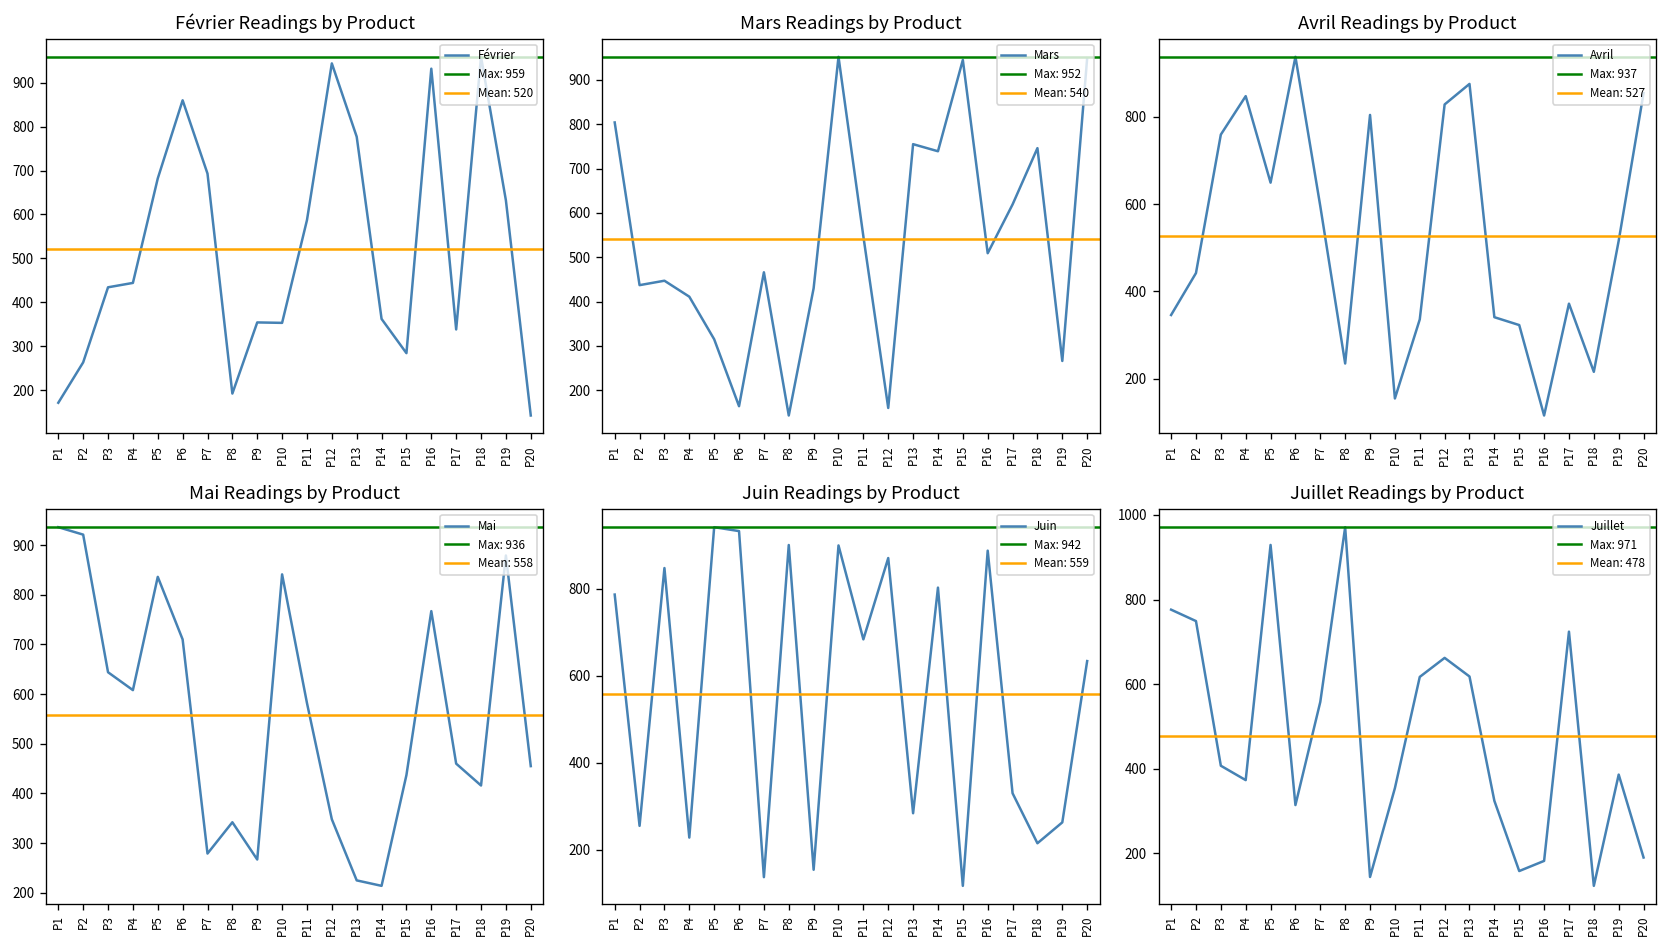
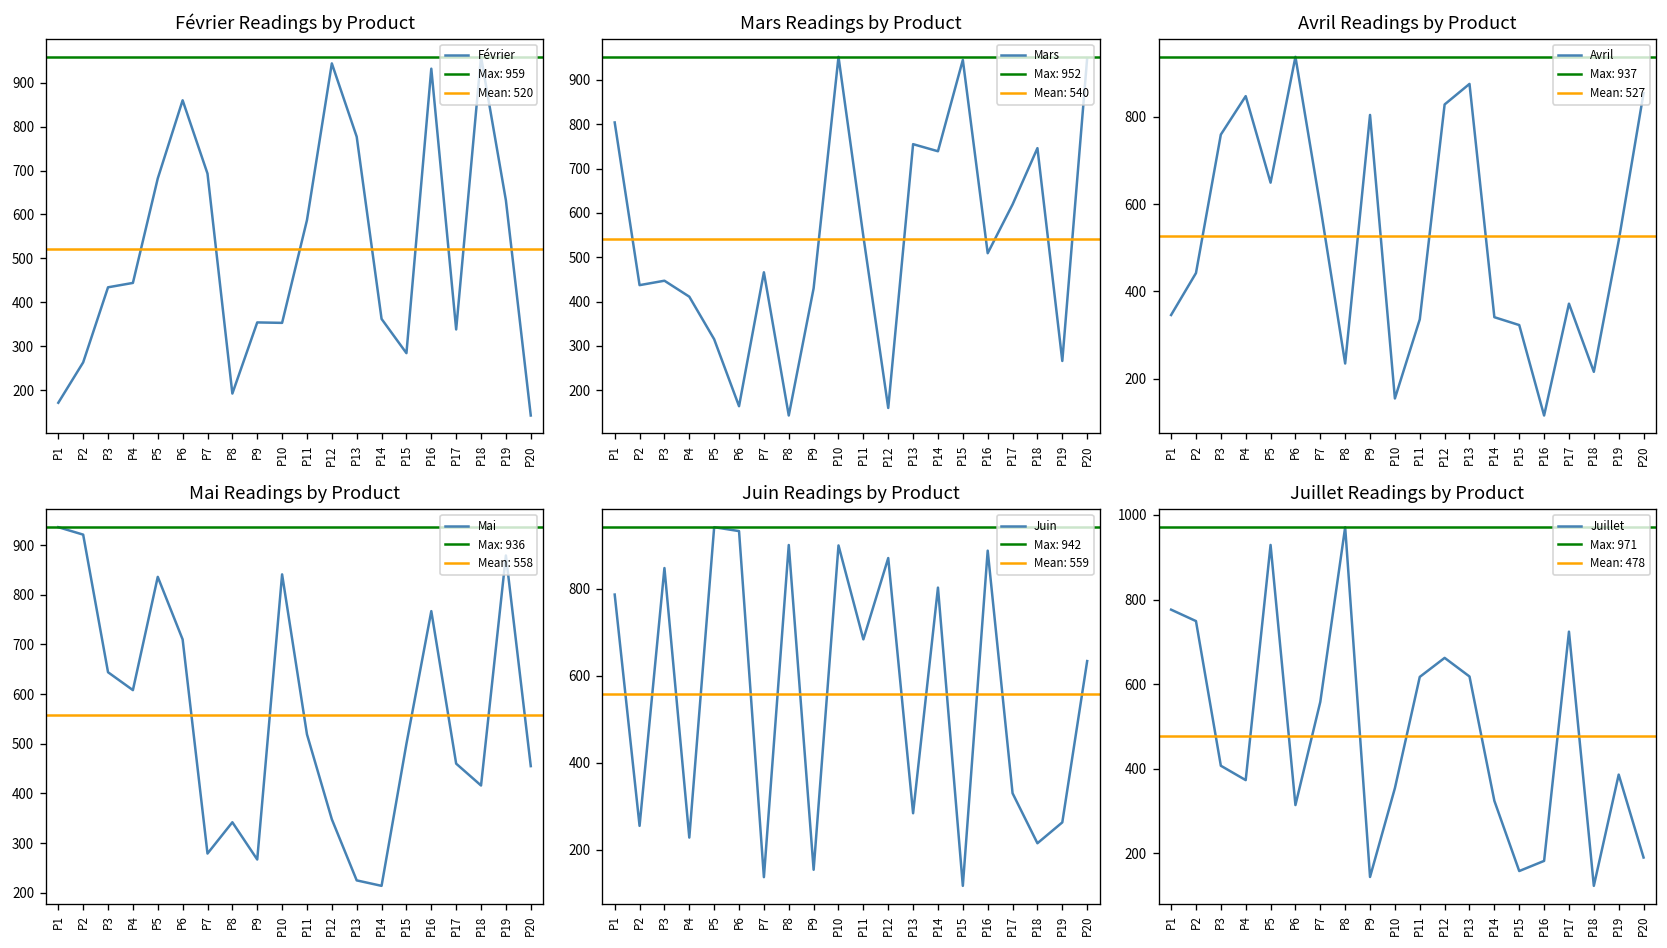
Mai Readings by Product, P11: 580 -> 520
Mai Readings by Product, P15: 440 -> 500
